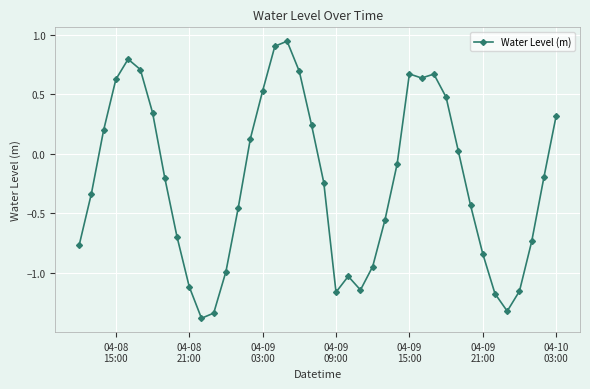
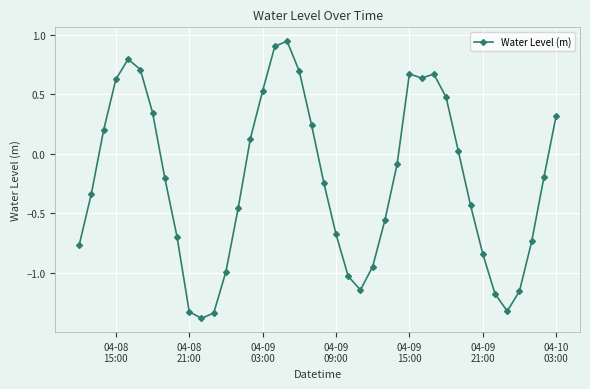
04-08 21:00: -1.12 -> -1.33
04-09 09:00: -1.16 -> -0.68
